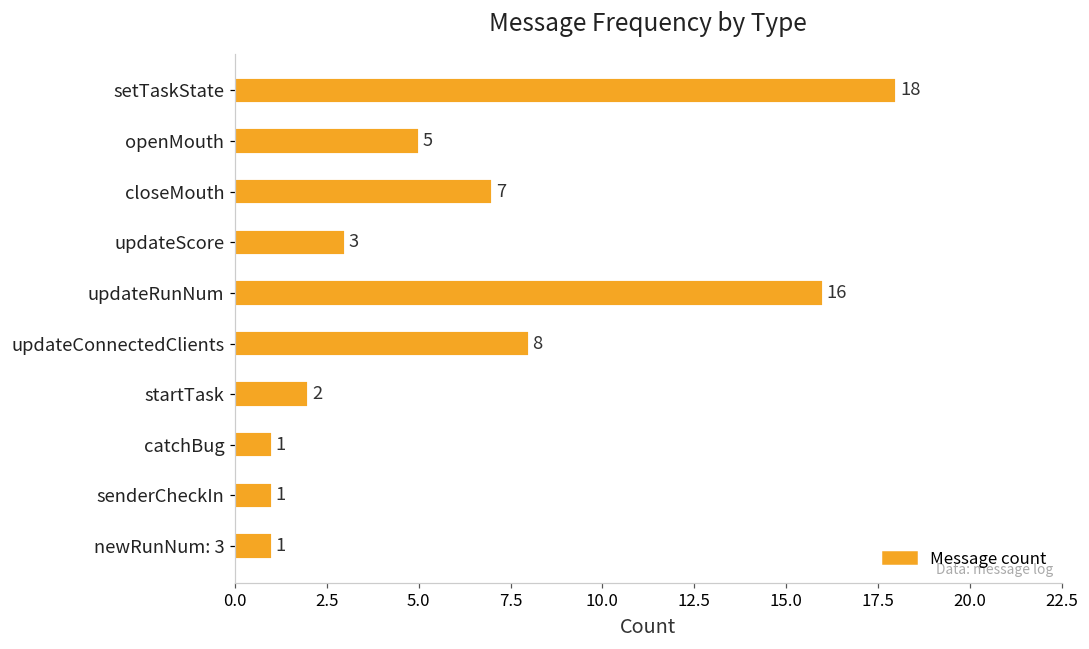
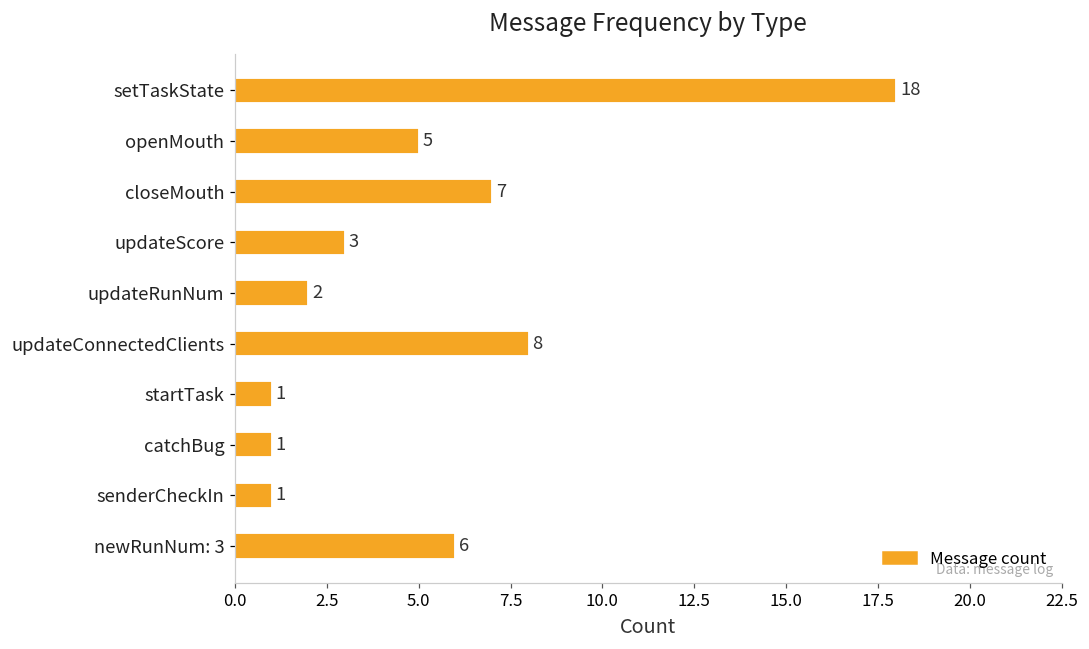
updateRunNum: 16 -> 2
startTask: 2 -> 1
newRunNum: 3: 1 -> 6
